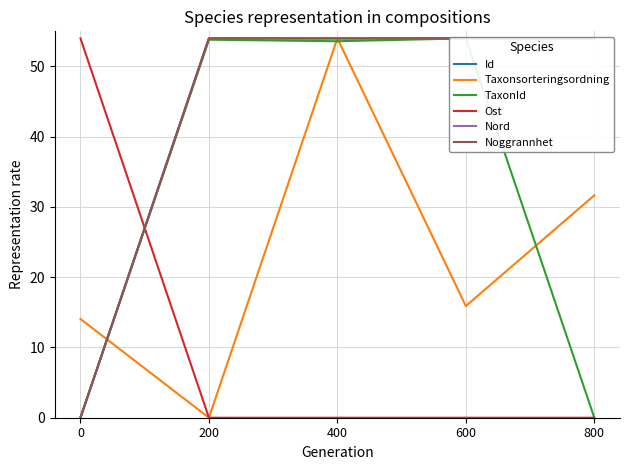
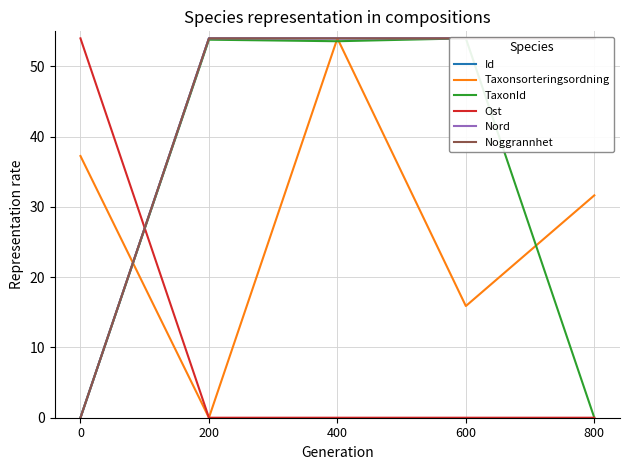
Taxonsorteringsordning, 0: 14 -> 37
